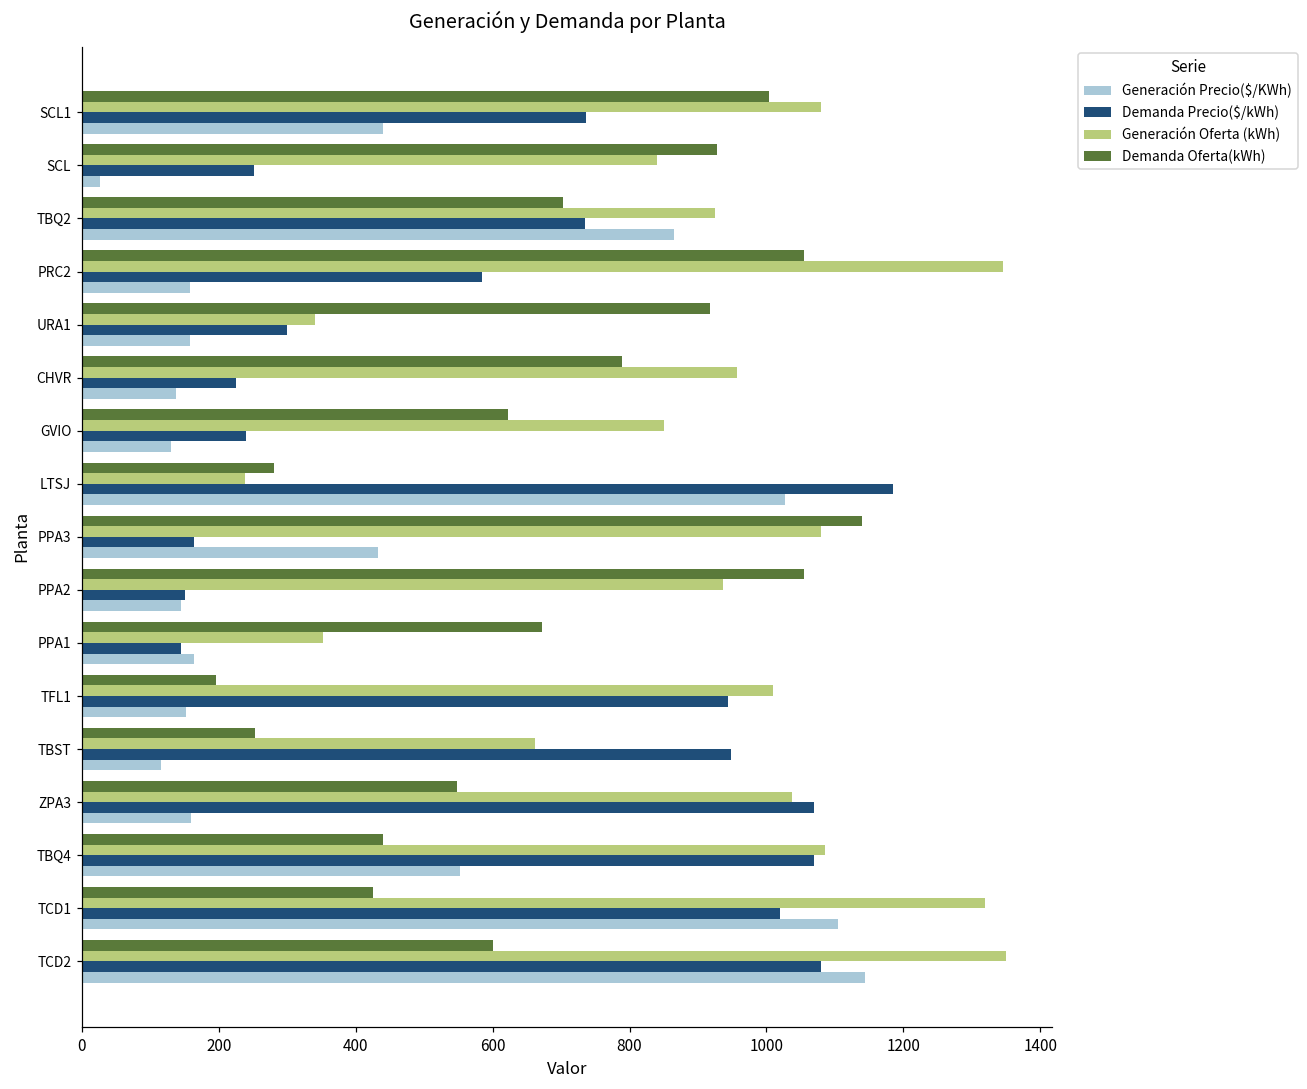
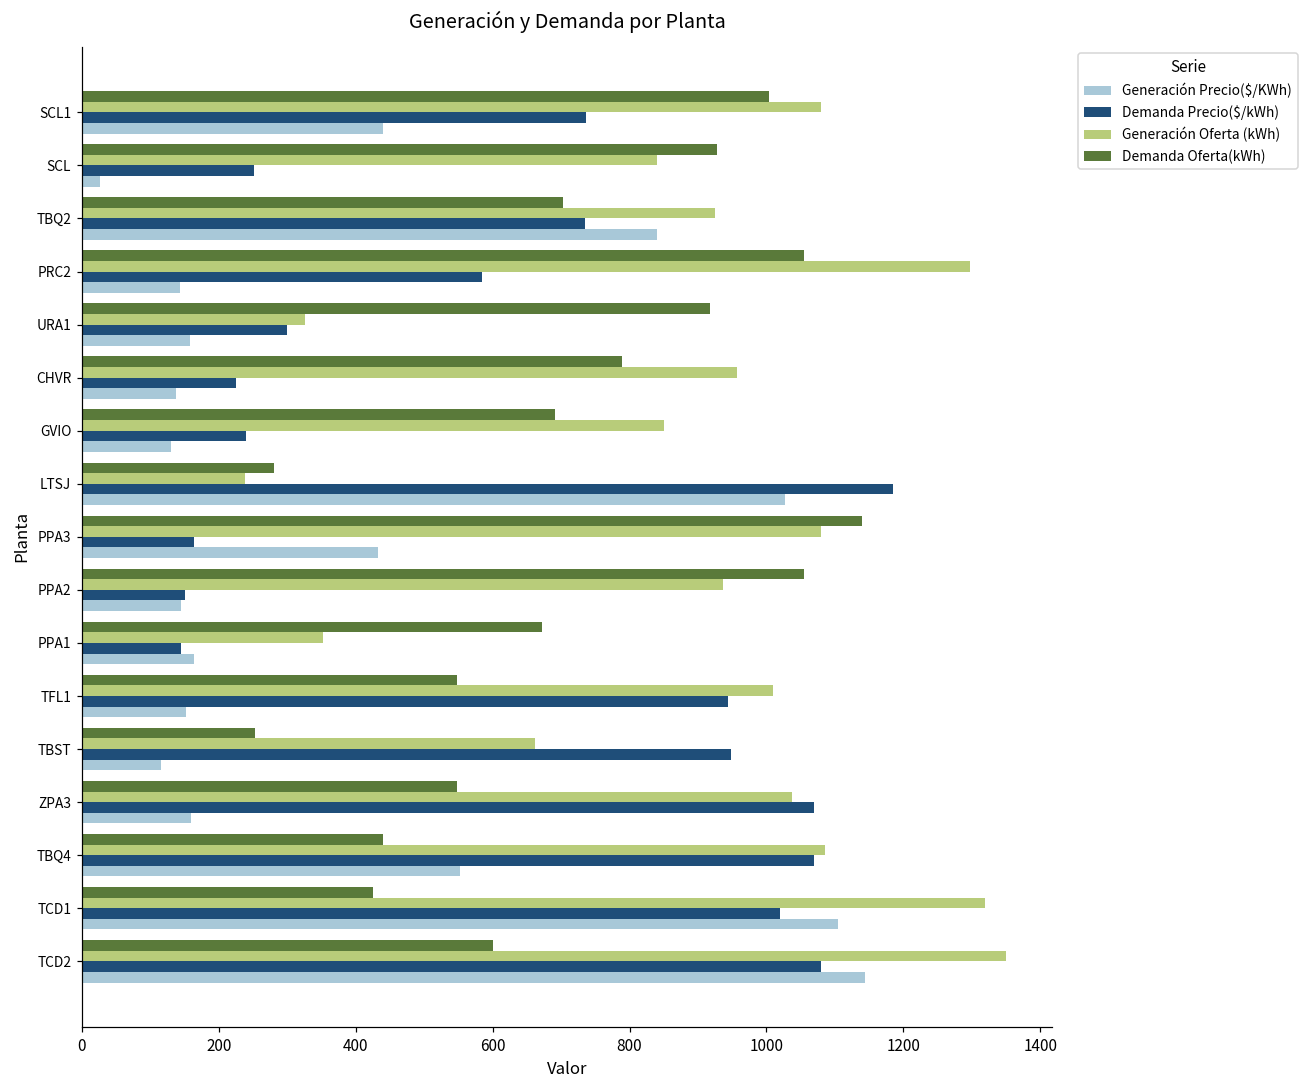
Generación Precio($/KWh), TBQ2: 870 -> 840
Generación Oferta (kWh), PRC2: 1350 -> 1300
Generación Precio($/KWh), PRC2: 160 -> 140
Generación Oferta (kWh), URA1: 340 -> 330
Demanda Oferta(kWh), GVIO: 620 -> 690
Demanda Oferta(kWh), TFL1: 200 -> 550
